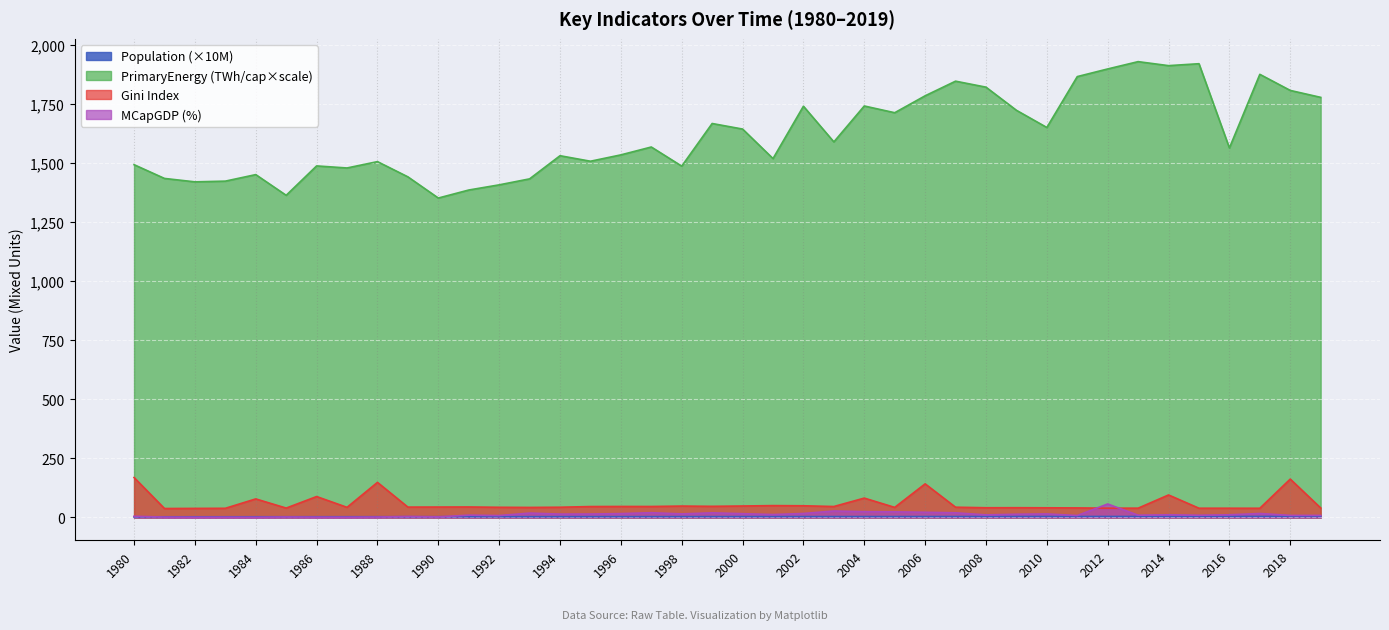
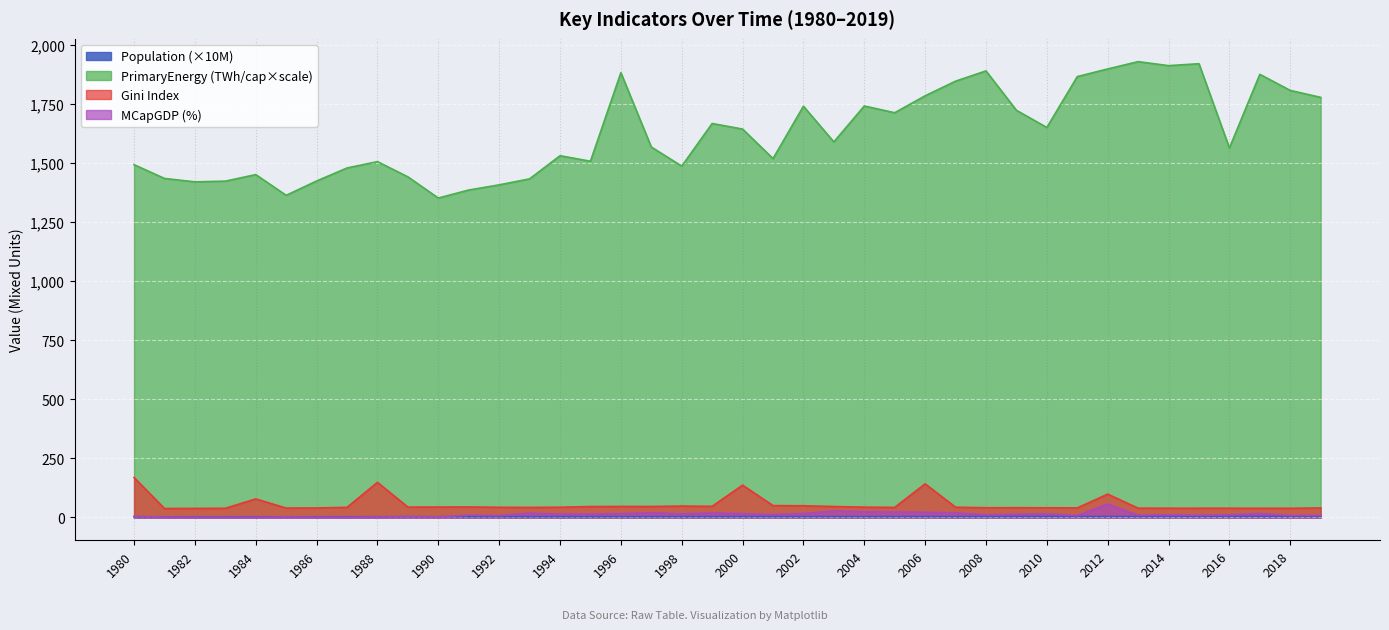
PrimaryEnergy (TWh/cap×scale), 1986: 1,490 -> 1,420
Gini Index, 1986: 90 -> 40
PrimaryEnergy (TWh/cap×scale), 1996: 1,530 -> 1,880
Gini Index, 2000: 50 -> 140
Gini Index, 2004: 80 -> 40
PrimaryEnergy (TWh/cap×scale), 2008: 1,820 -> 1,890
Gini Index, 2012: 40 -> 100
Gini Index, 2014: 100 -> 40
Gini Index, 2018: 160 -> 40
